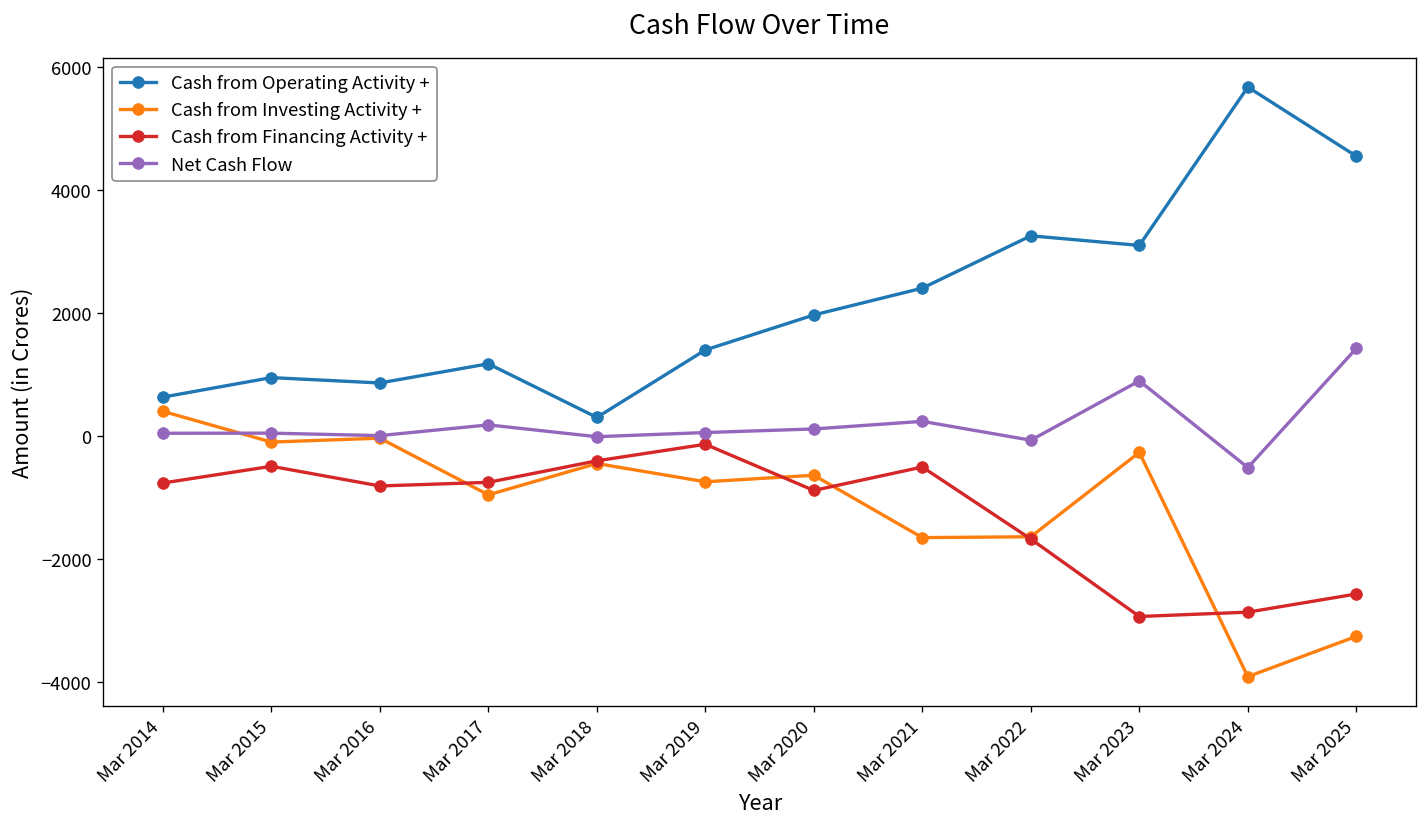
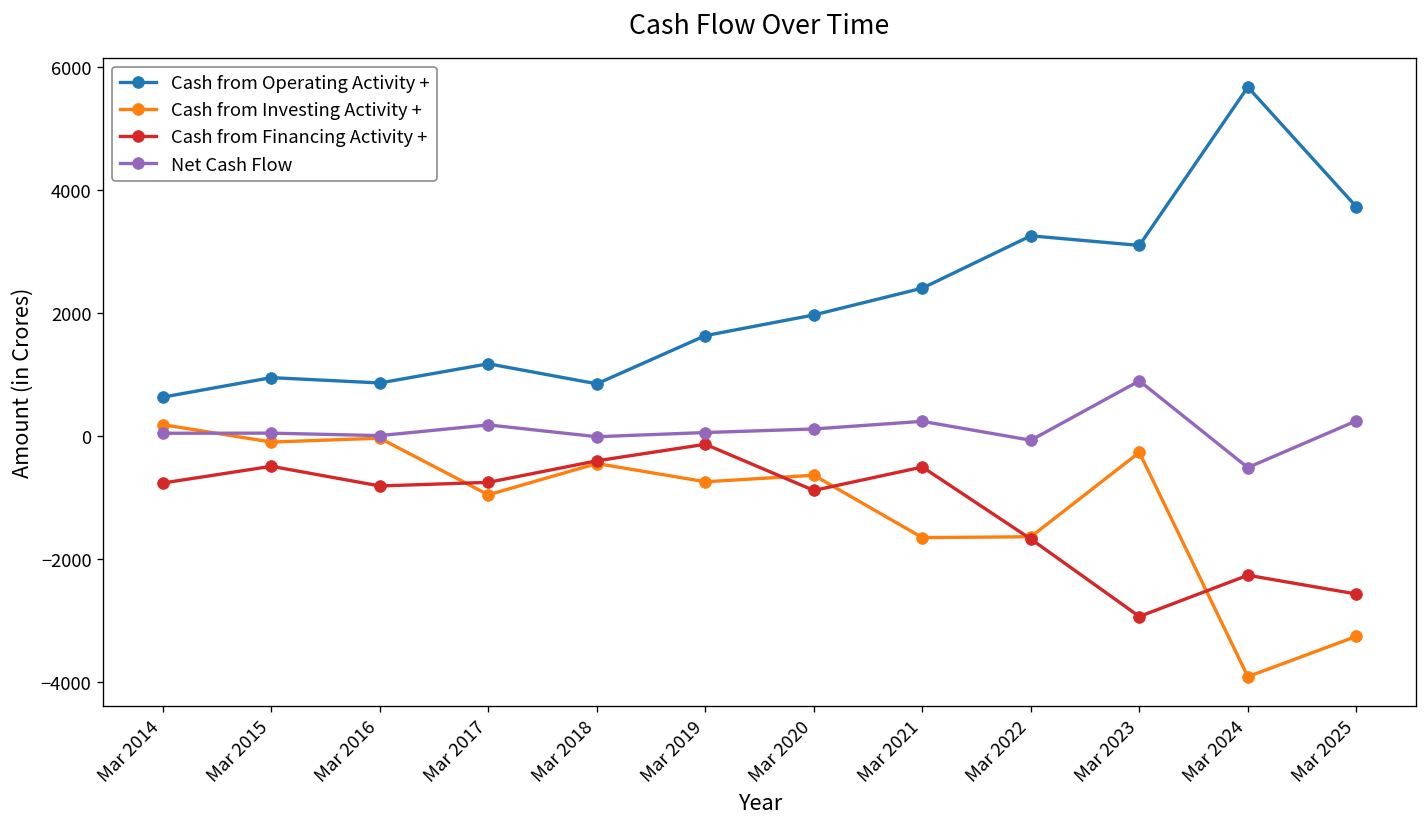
Cash from Investing Activity +, Mar 2014: 400 -> 200
Cash from Operating Activity +, Mar 2018: 300 -> 800
Cash from Operating Activity +, Mar 2019: 1400 -> 1600
Cash from Financing Activity +, Mar 2024: -2900 -> -2300
Cash from Operating Activity +, Mar 2025: 4500 -> 3700
Net Cash Flow, Mar 2025: 1400 -> 200
